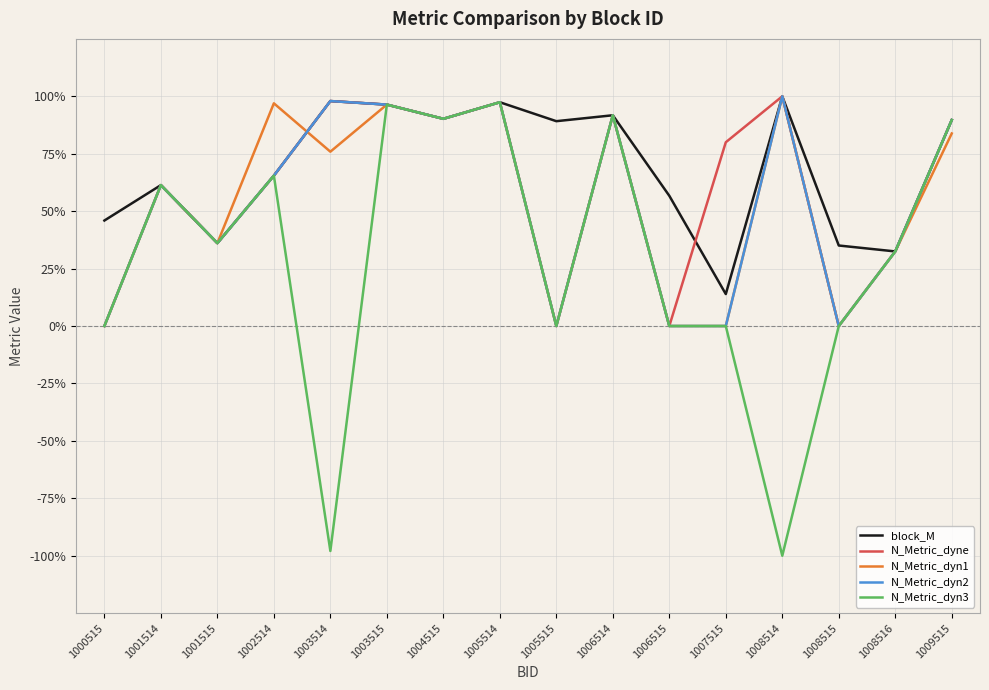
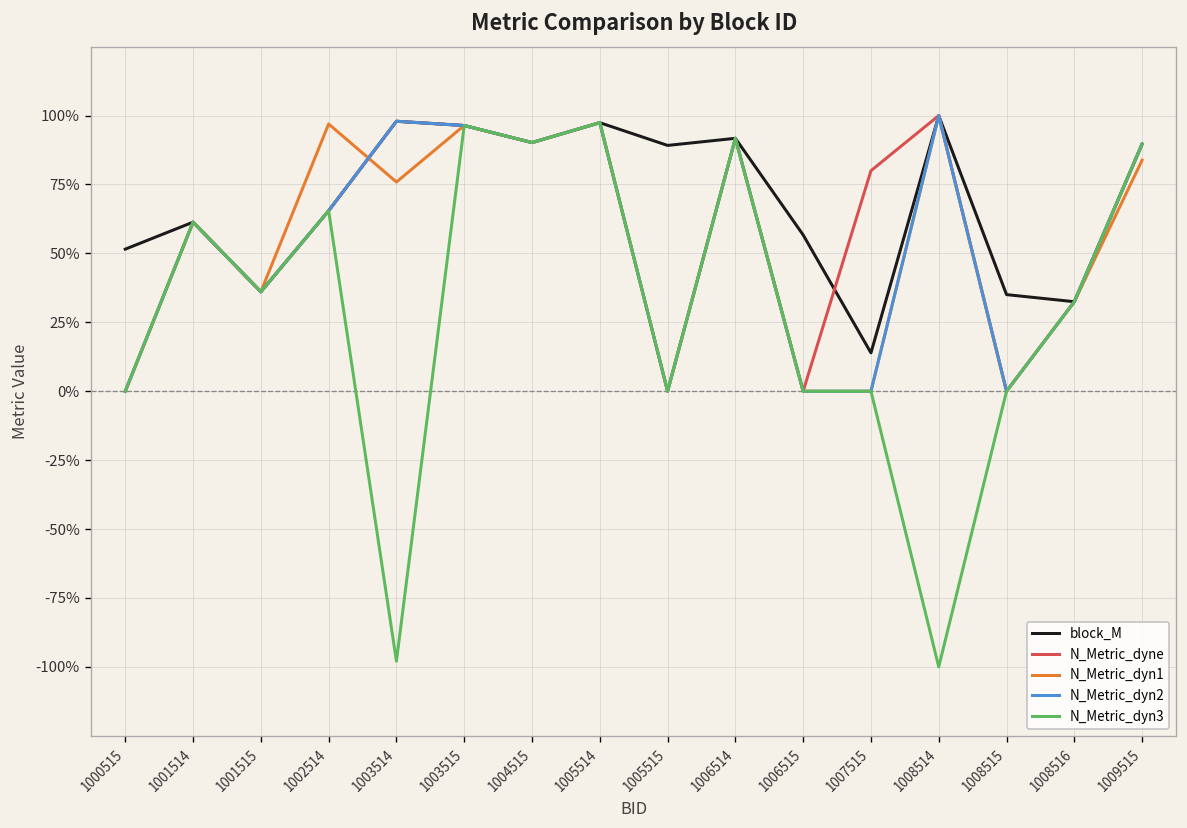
block_M, 1000515: 46% -> 52%
